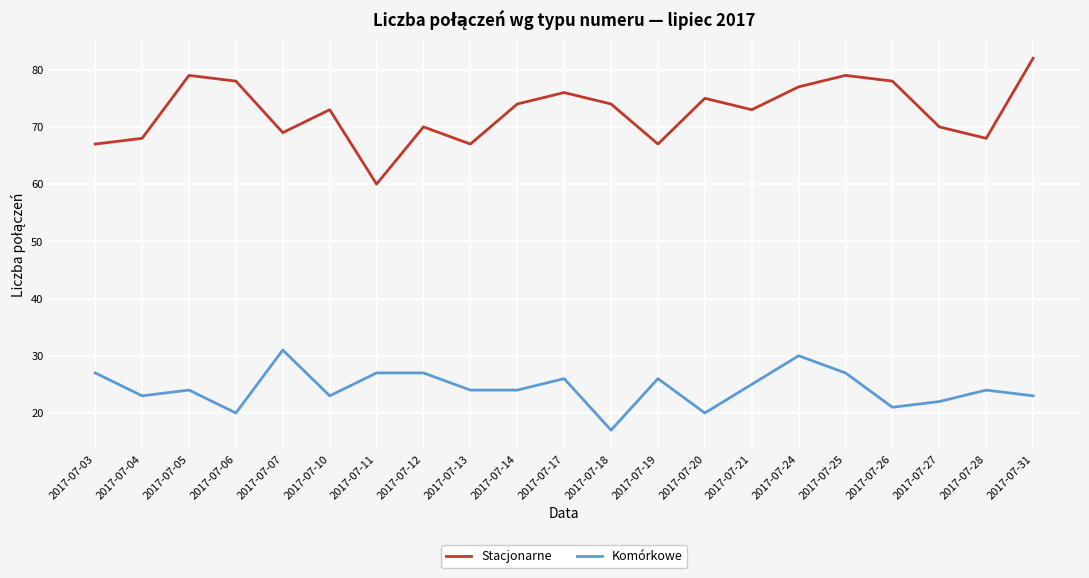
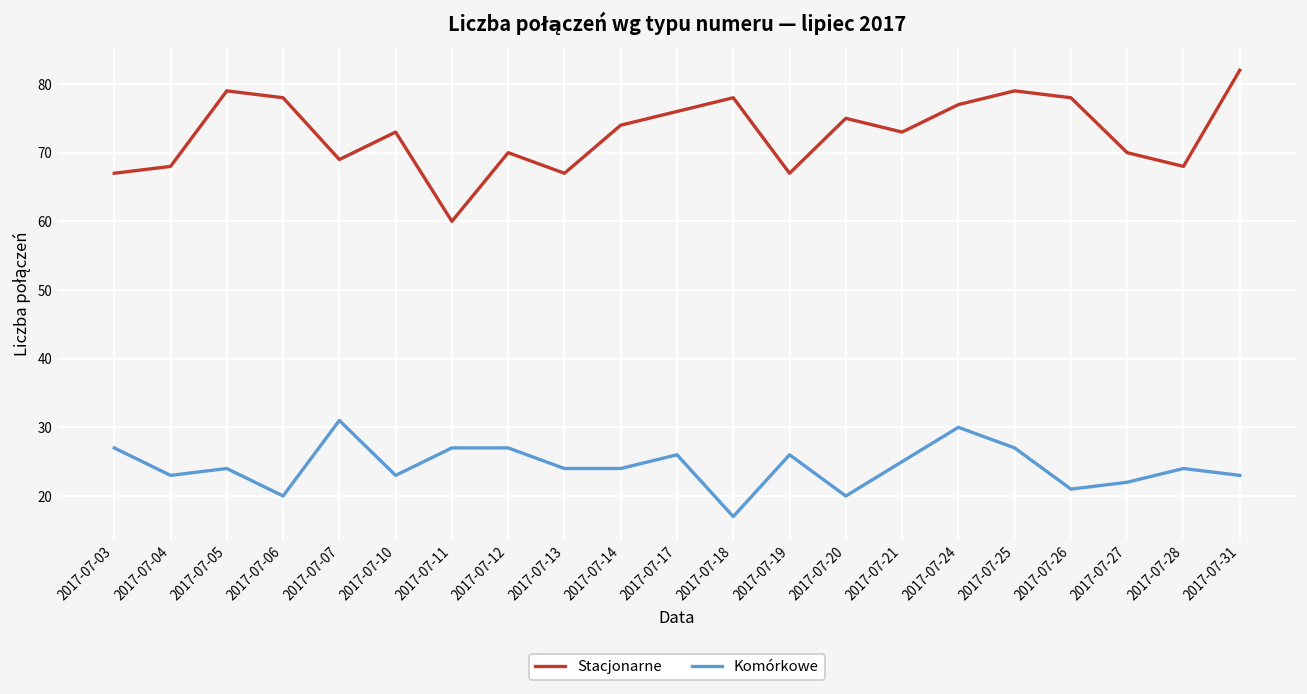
Stacjonarne, 2017-07-18: 74 -> 78
